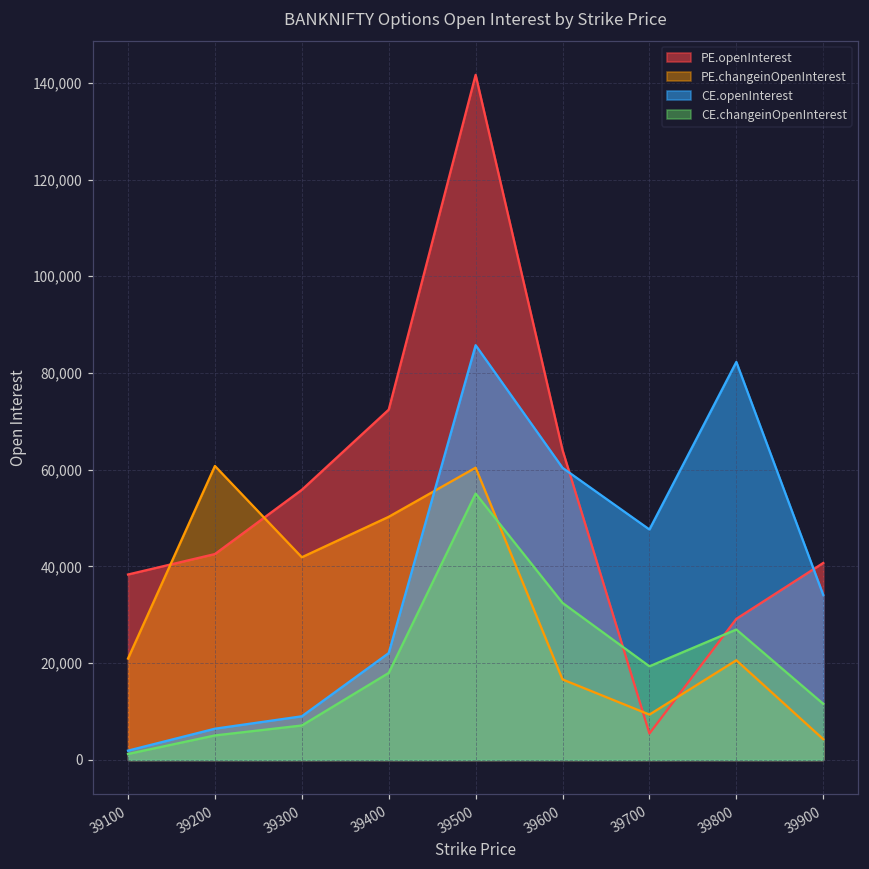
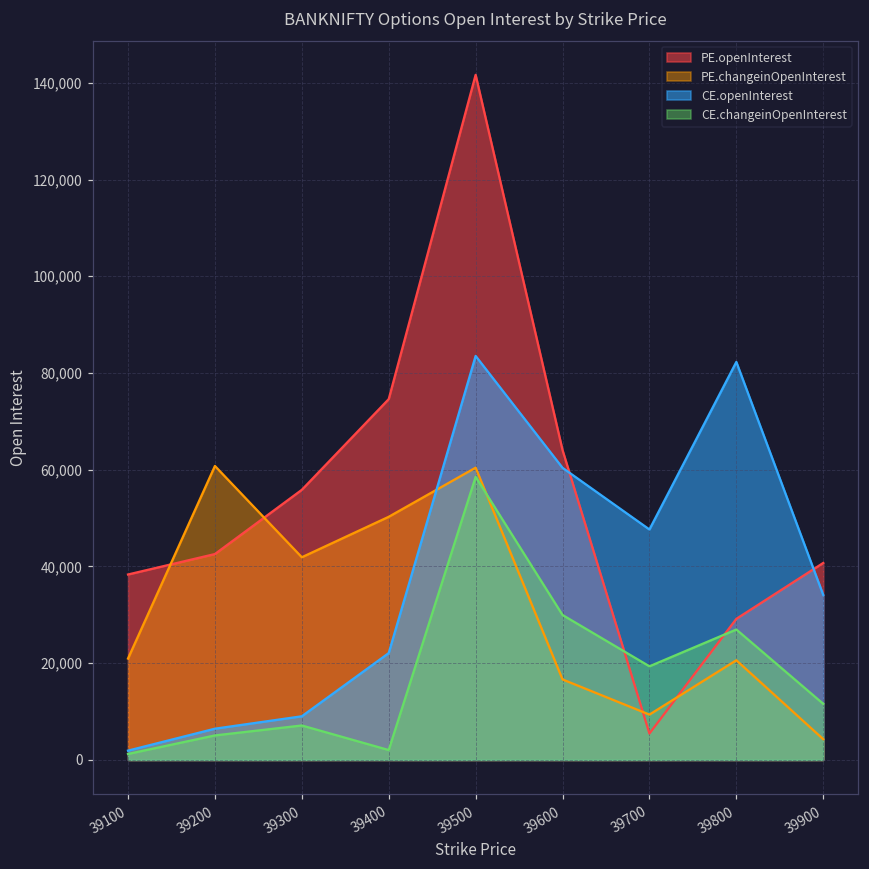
PE.openInterest, 39400: 72,000 -> 75,000
CE.changeinOpenInterest, 39400: 18,000 -> 2,000
CE.openInterest, 39500: 86,000 -> 84,000
CE.changeinOpenInterest, 39500: 55,000 -> 59,000
CE.changeinOpenInterest, 39600: 32,000 -> 30,000
